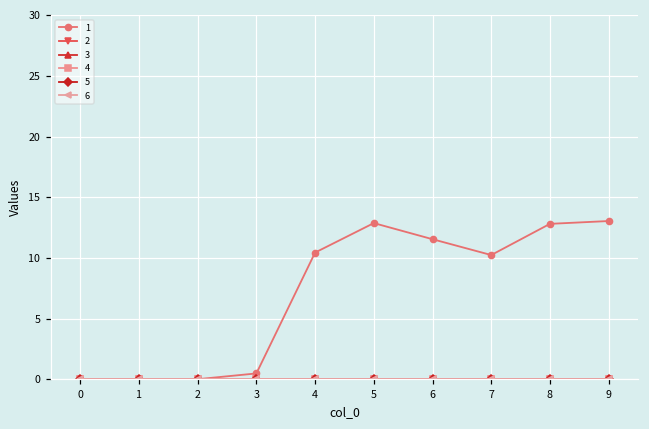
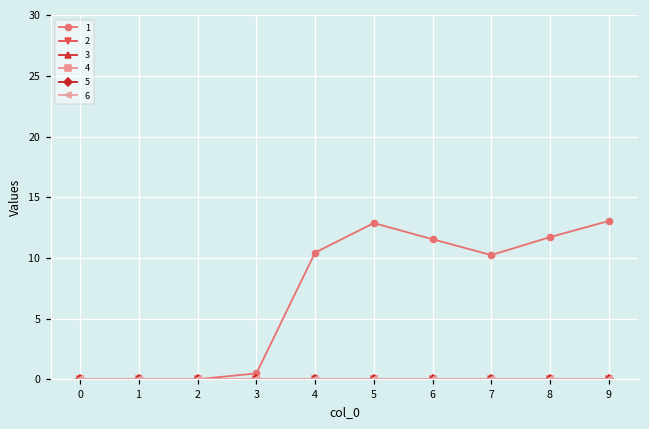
1, 8: 12.8 -> 11.7
